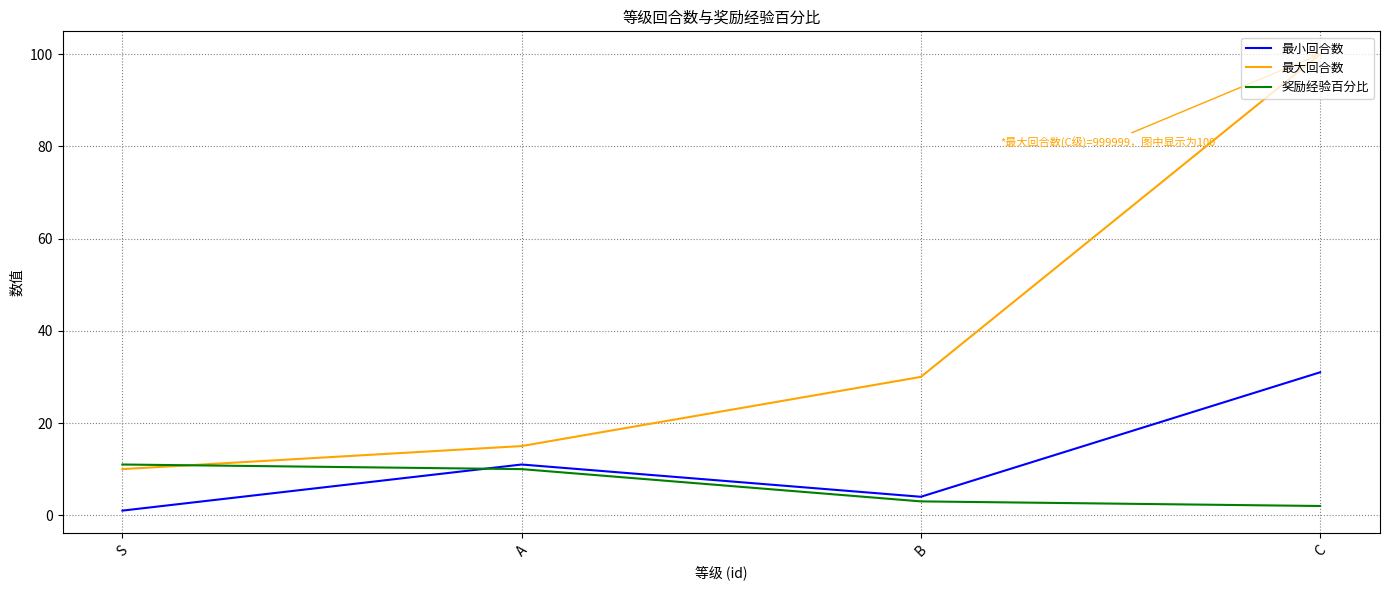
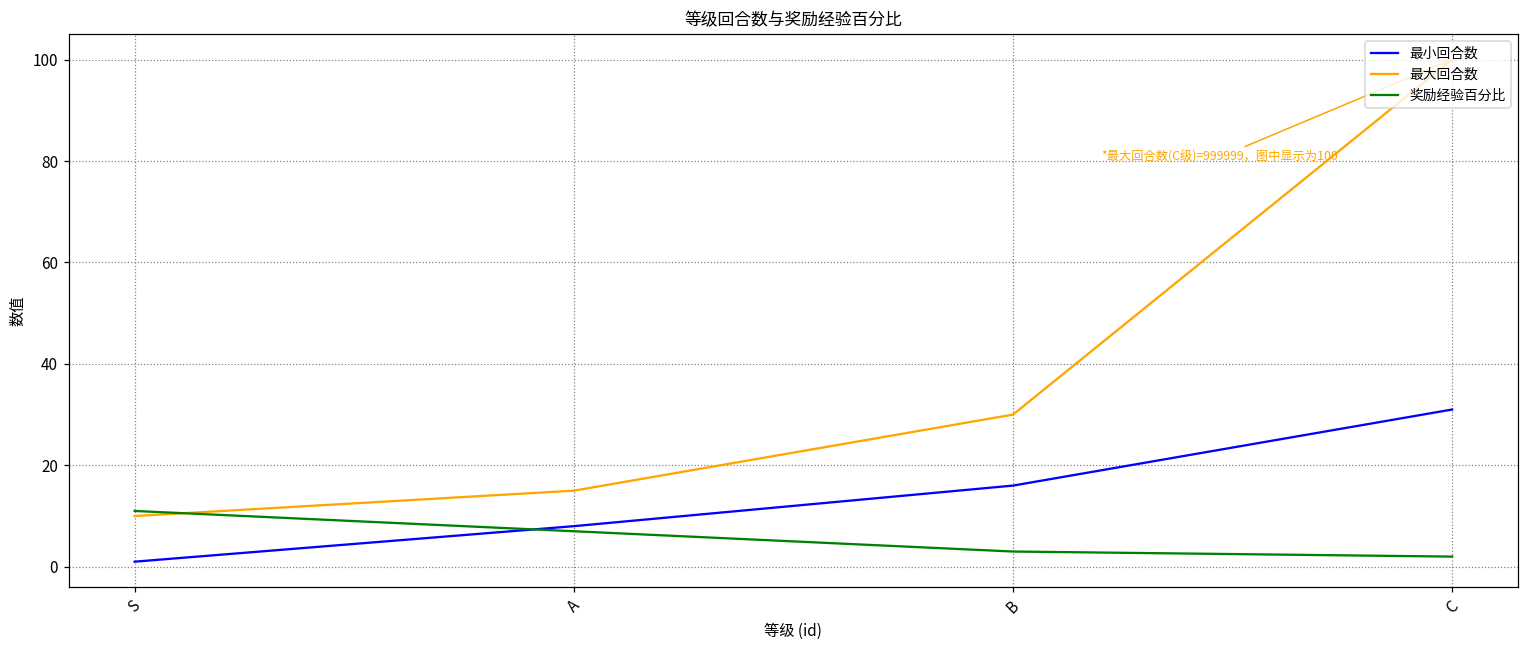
最小回合数, A: 11 -> 8
奖励经验百分比, A: 10 -> 7
最小回合数, B: 4 -> 16
